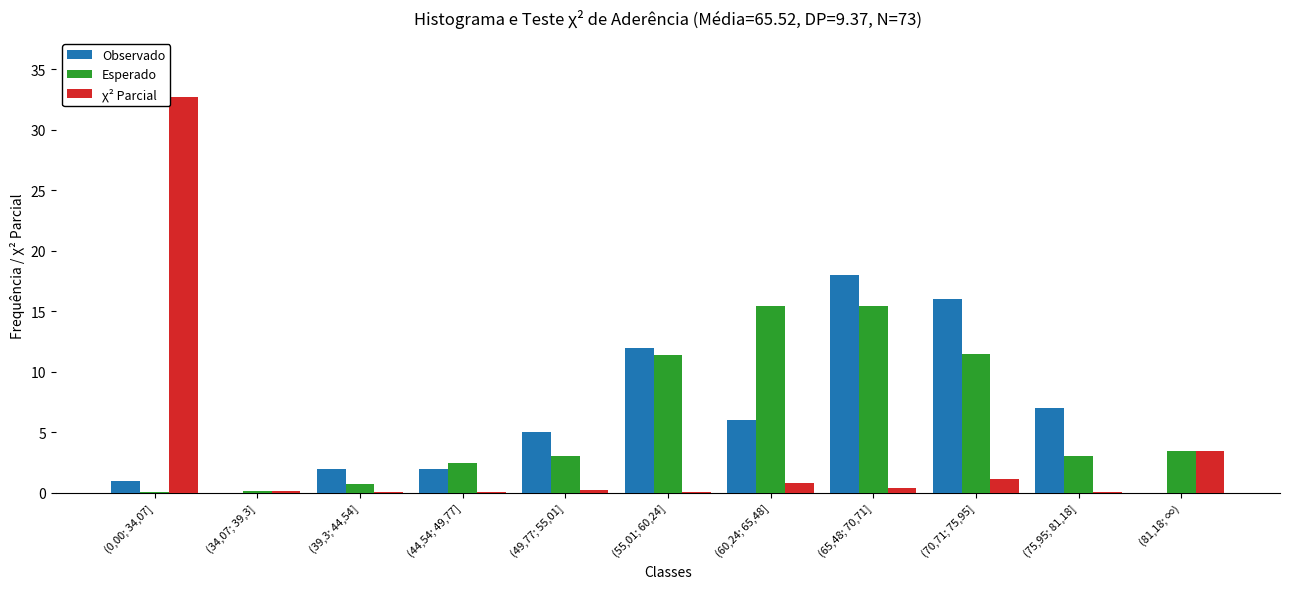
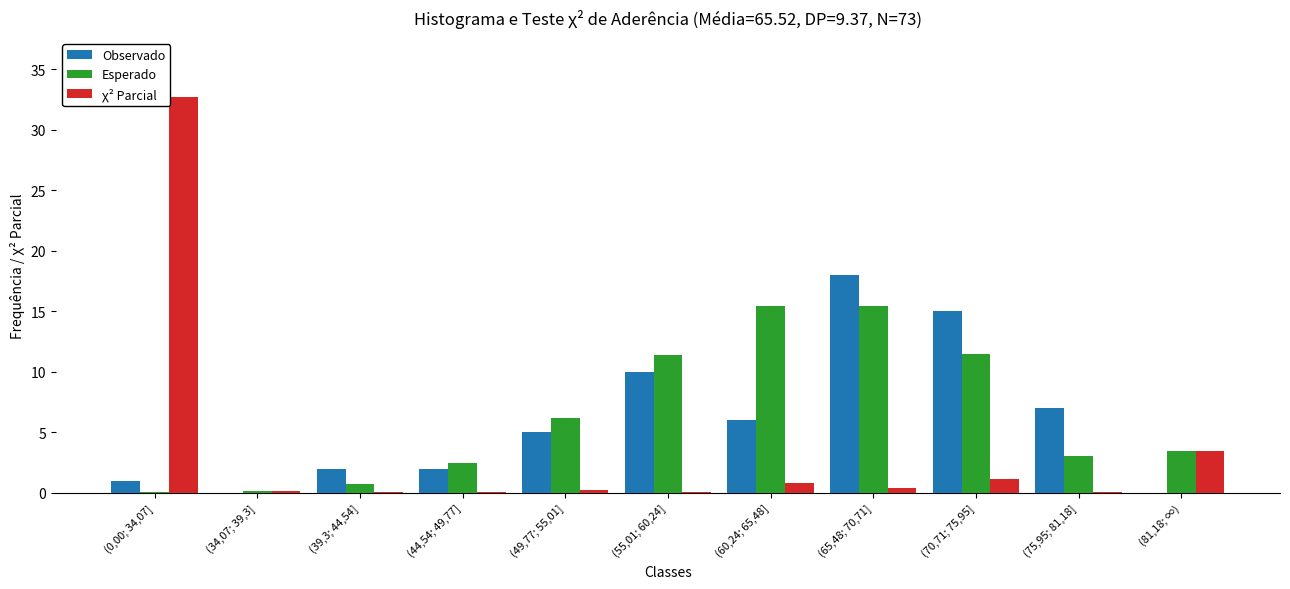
Esperado, (49,77; 55,01]: 3.0 -> 6.2
Observado, (55,01; 60,24]: 12 -> 10
Observado, (70,71; 75,95]: 16 -> 15
